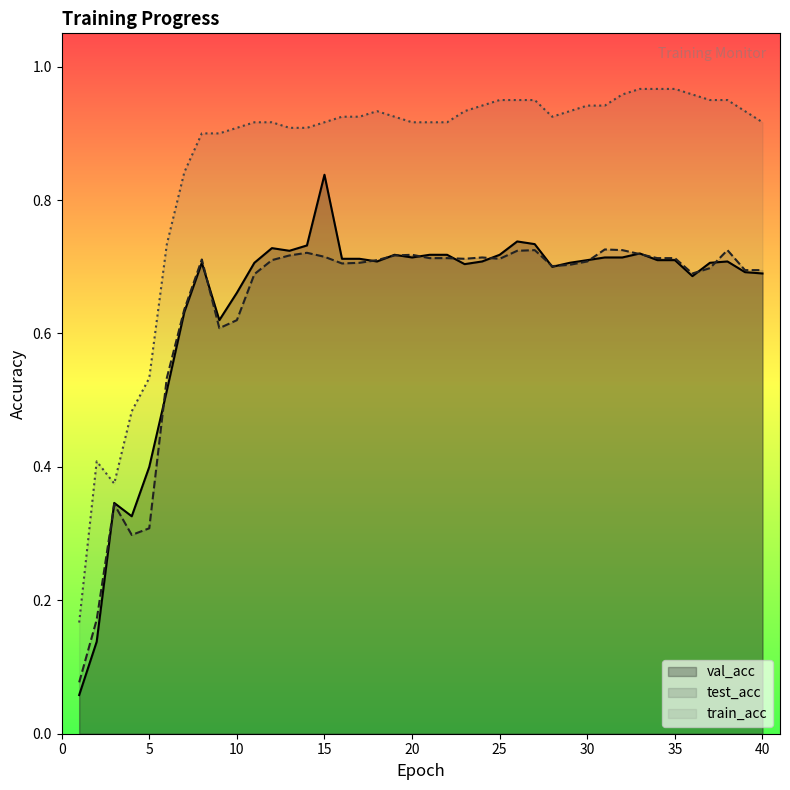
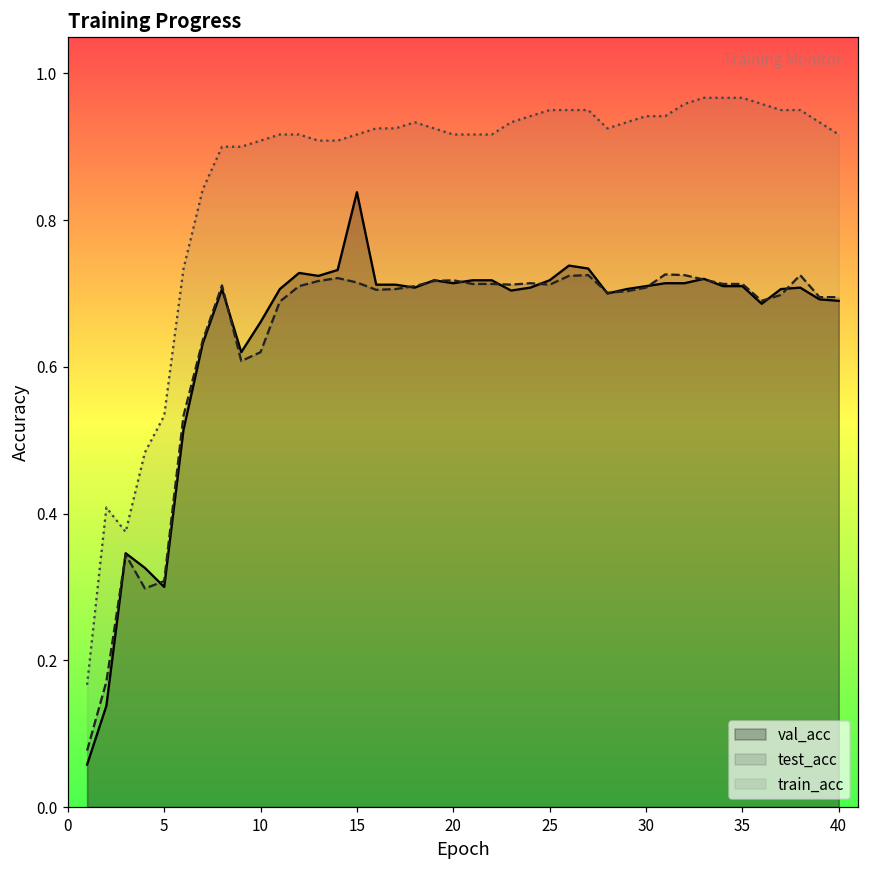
val_acc, 5: 0.4 -> 0.3
